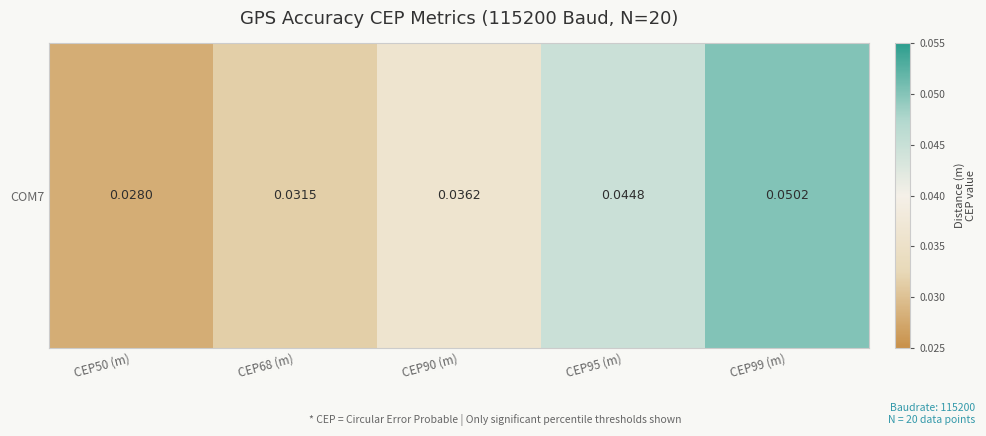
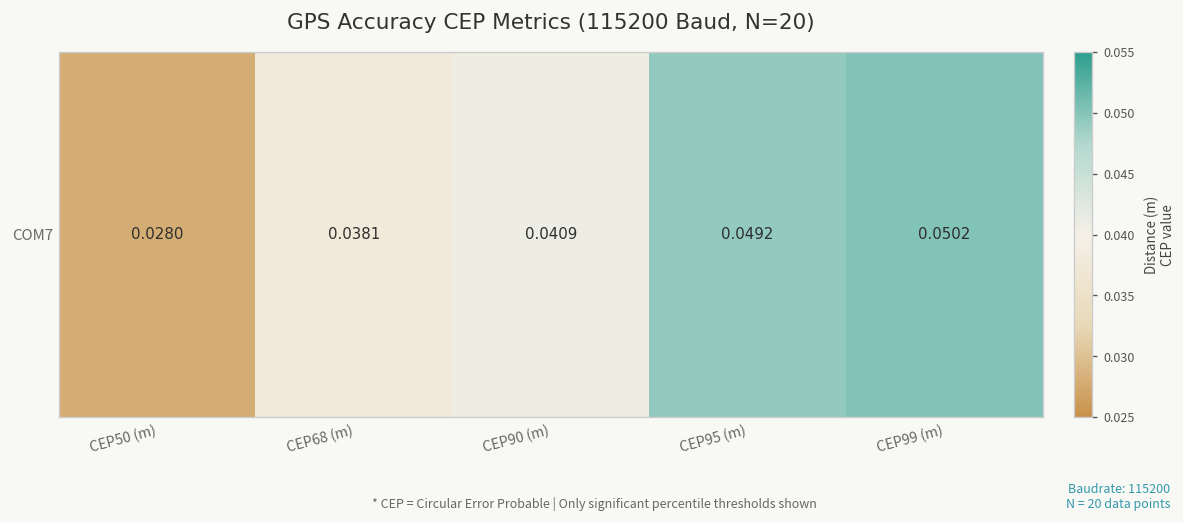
COM7, CEP68 (m): 0.0315 -> 0.0381
COM7, CEP90 (m): 0.0362 -> 0.0409
COM7, CEP95 (m): 0.0448 -> 0.0492
